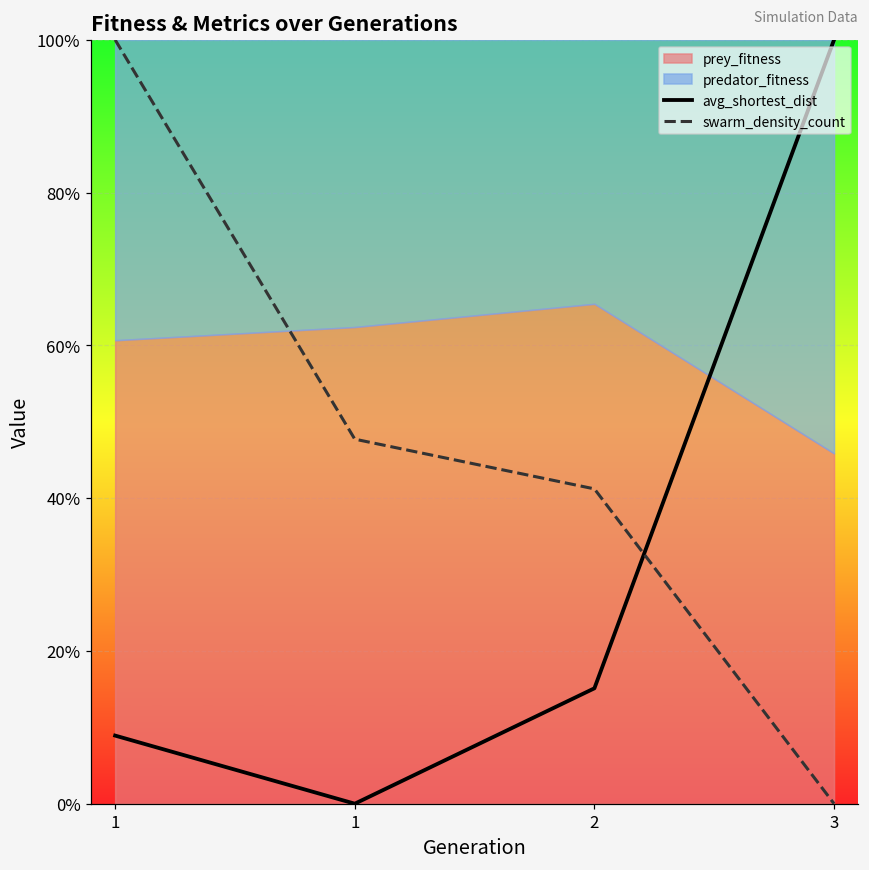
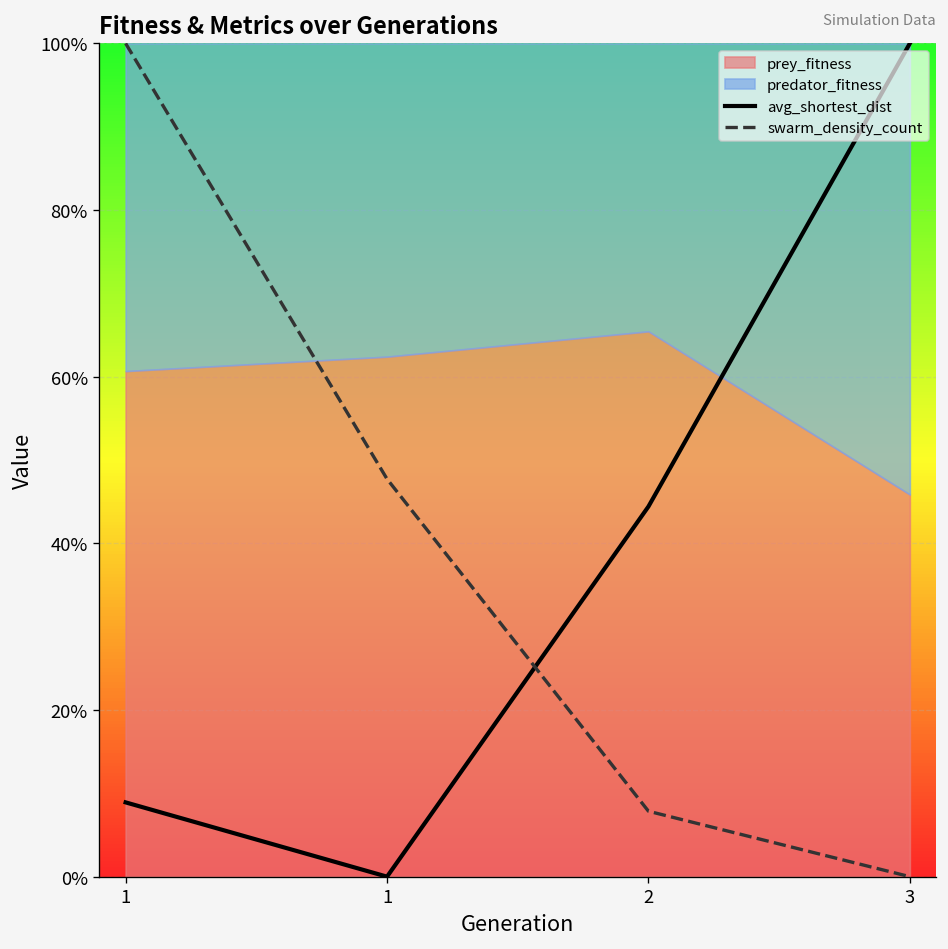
avg_shortest_dist, 2: 15% -> 44%
swarm_density_count, 2: 41% -> 8%
